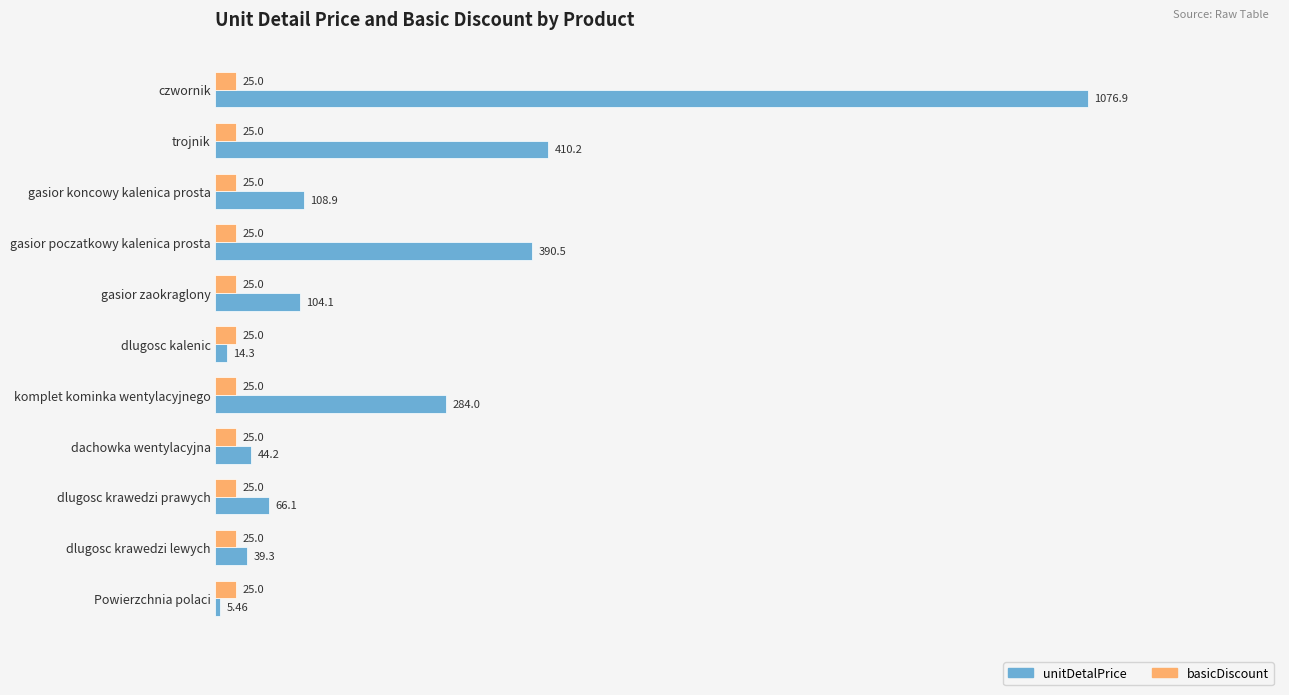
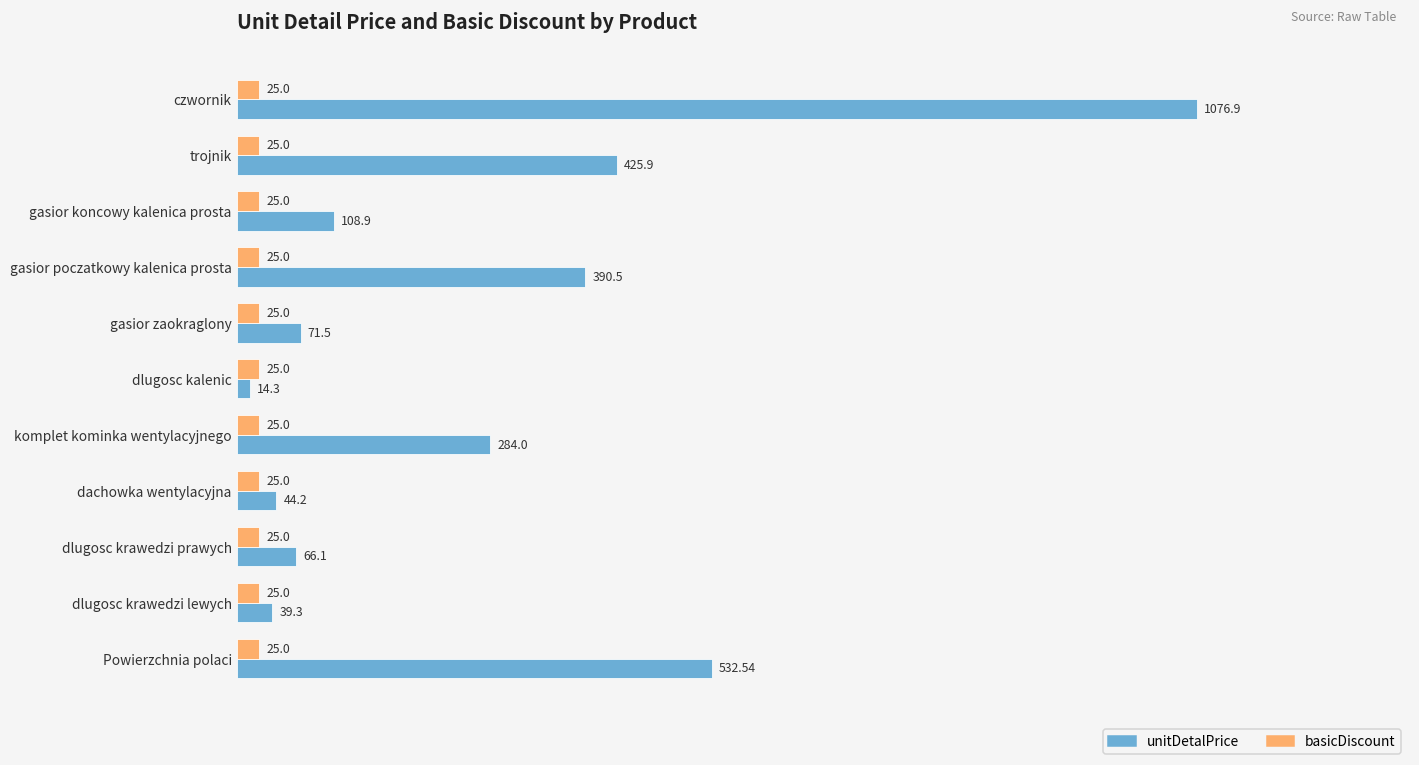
unitDetalPrice, trojnik: 410.2 -> 425.9
unitDetalPrice, gasior zaokraglony: 104.1 -> 71.5
unitDetalPrice, Powierzchnia polaci: 5.46 -> 532.54
